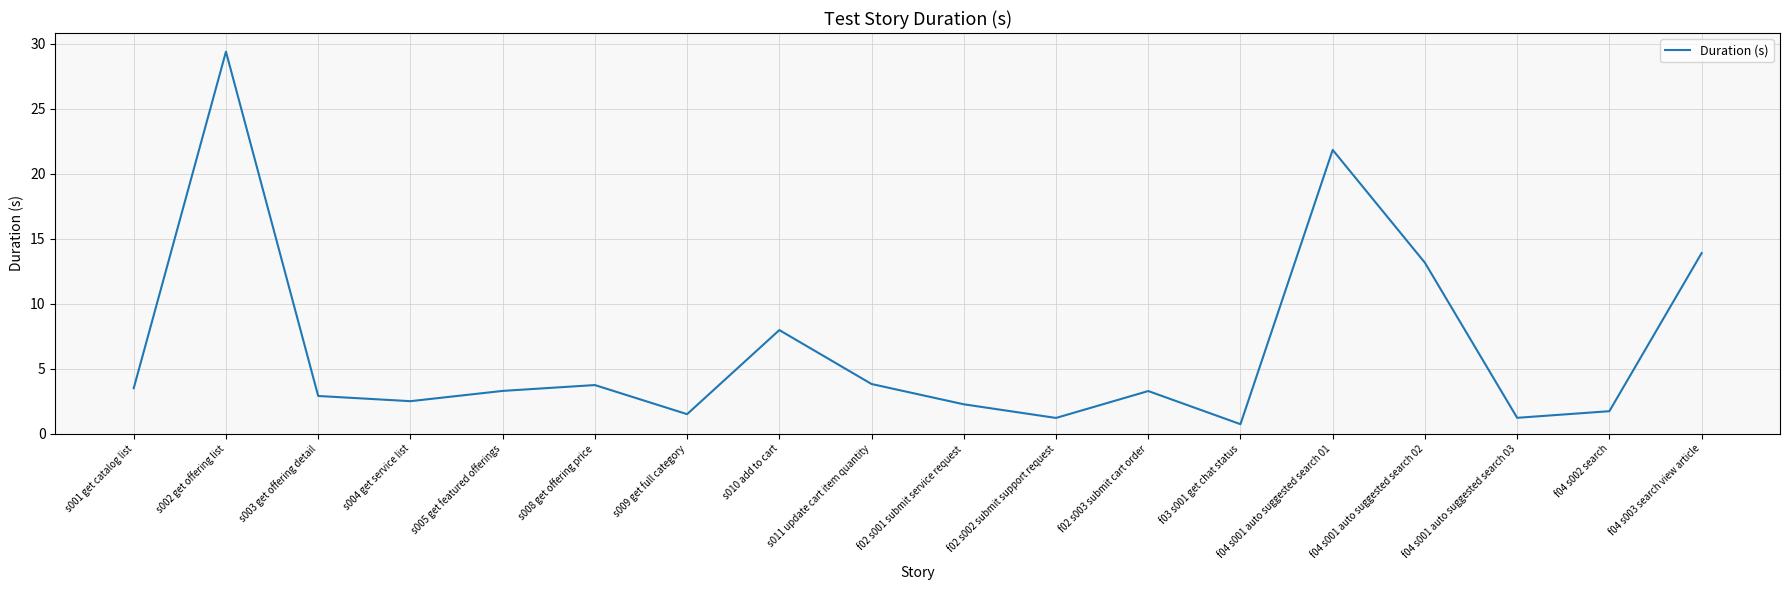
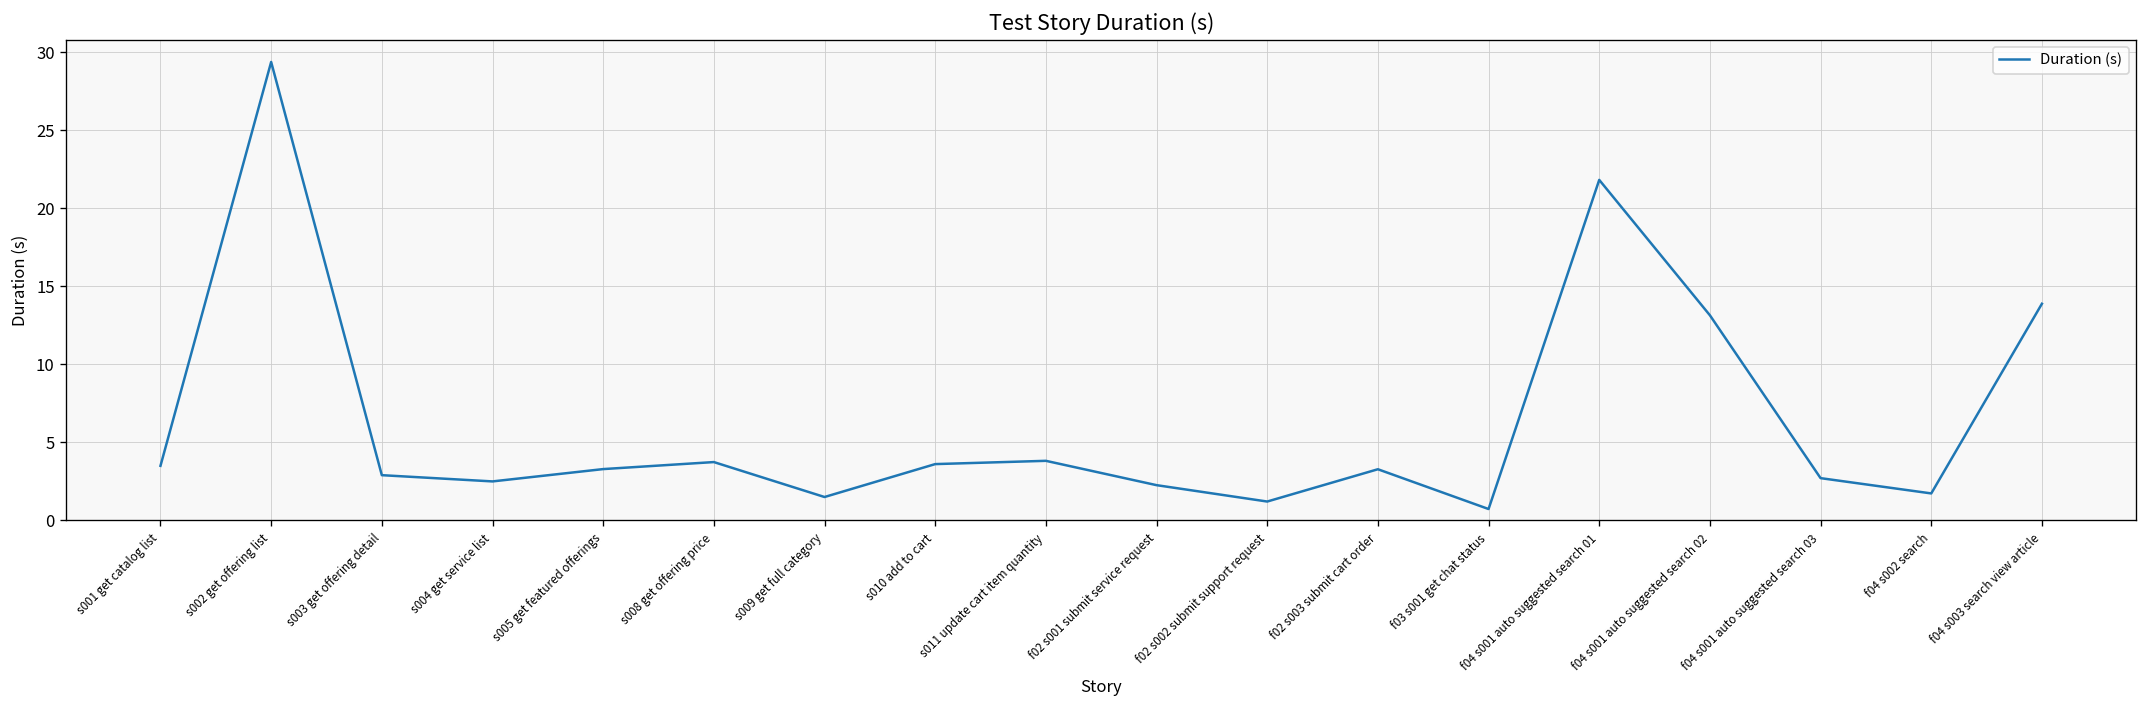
s010 add to cart: 8.0 -> 3.6
f04 s001 auto suggested search 03: 1.2 -> 2.7
